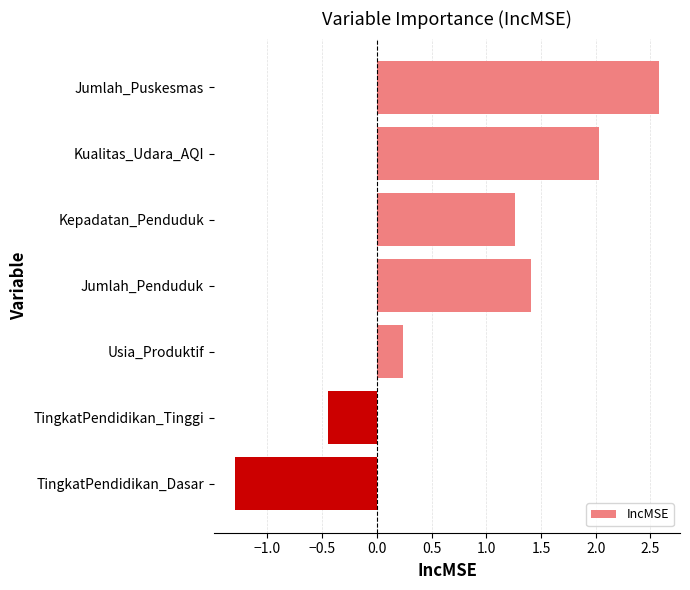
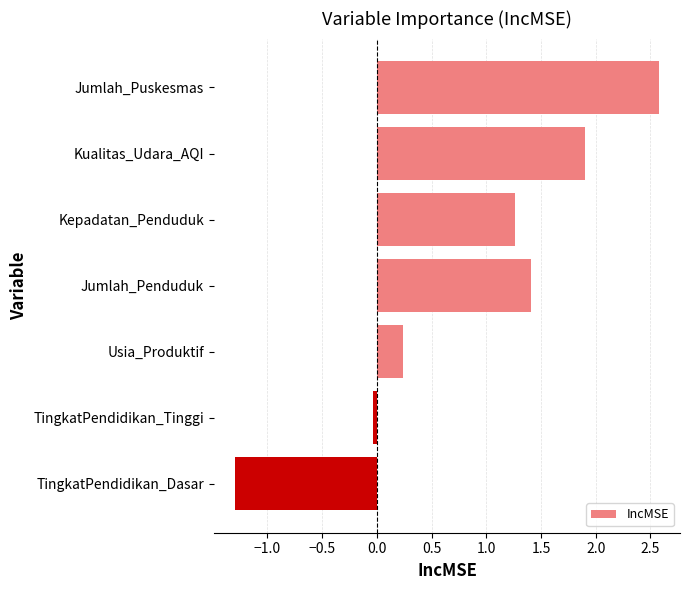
Kualitas_Udara_AQI: 2.03 -> 1.90
TingkatPendidikan_Tinggi: -0.44 -> -0.04
